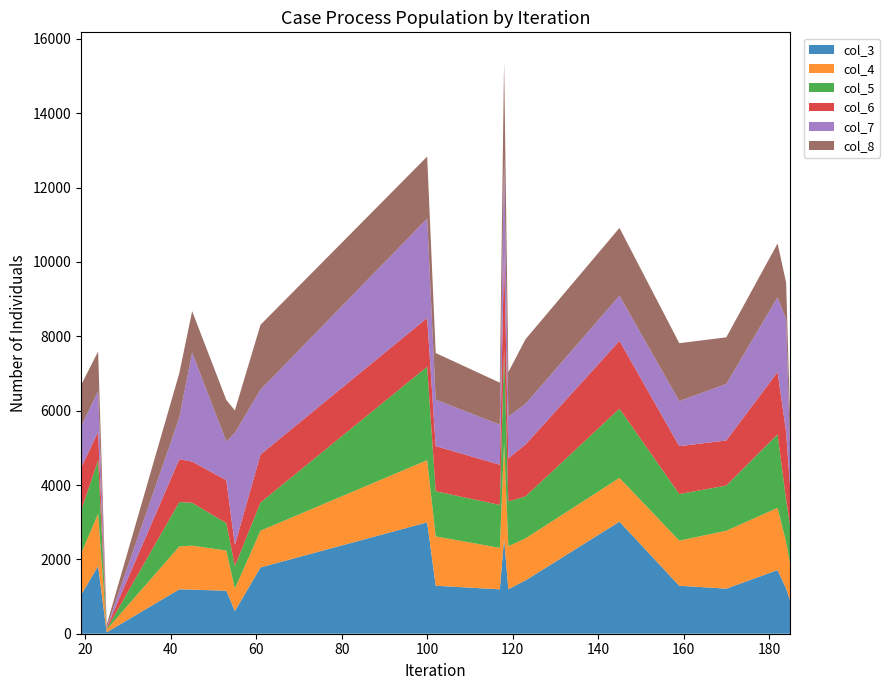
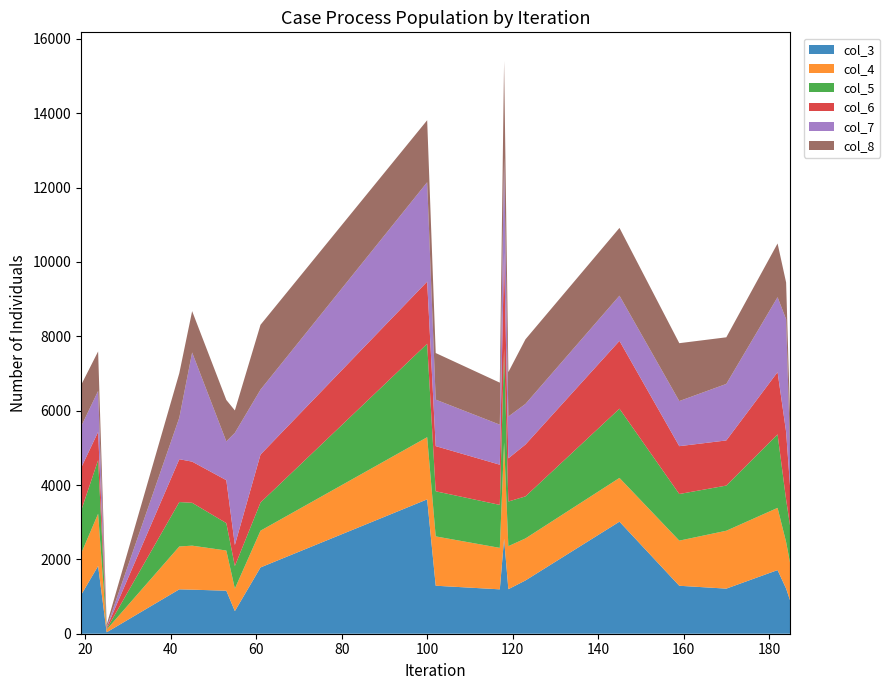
col_3, 100: 3000 -> 3600
col_6, 100: 1300 -> 1700
